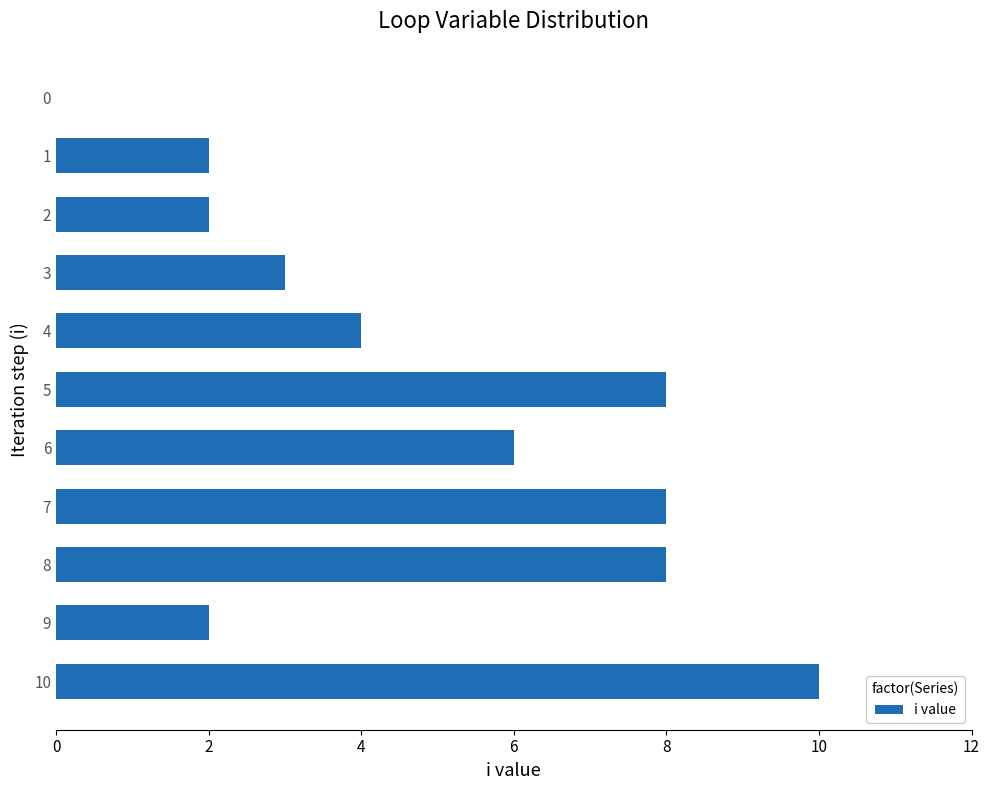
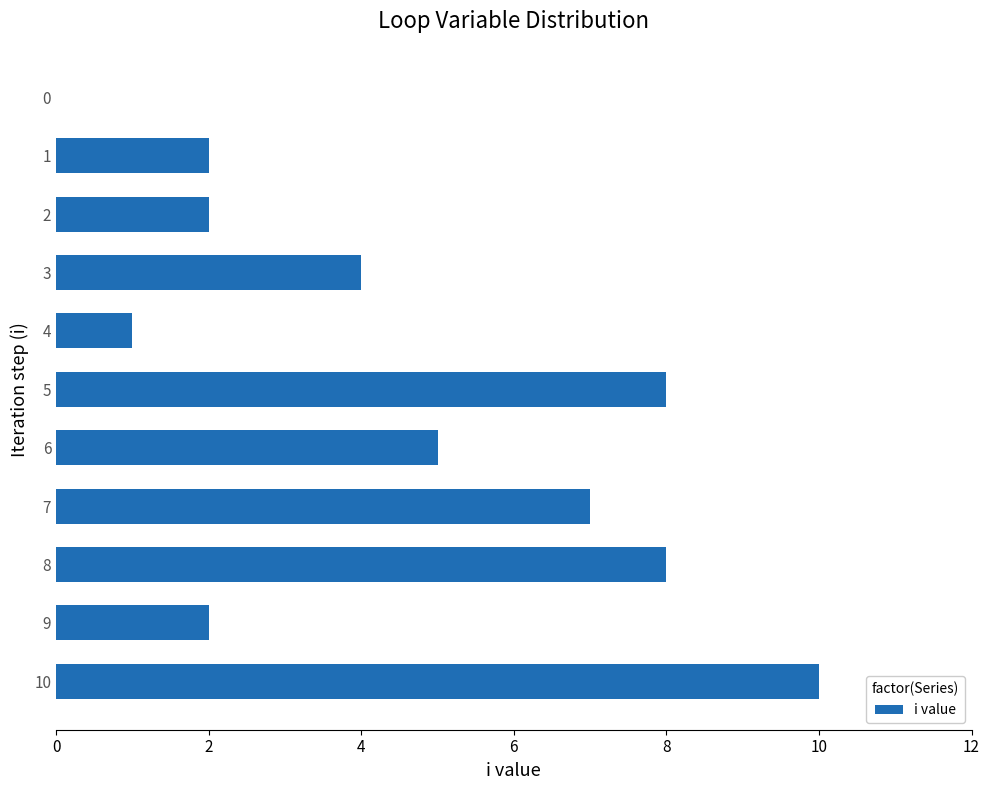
3: 3 -> 4
4: 4 -> 1
6: 6 -> 5
7: 8 -> 7
